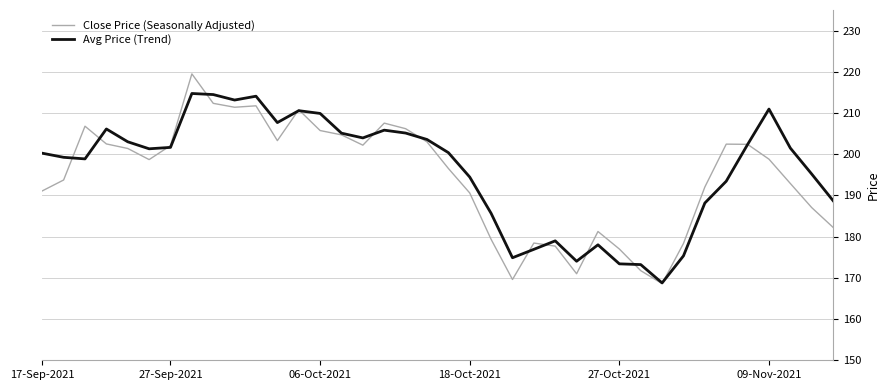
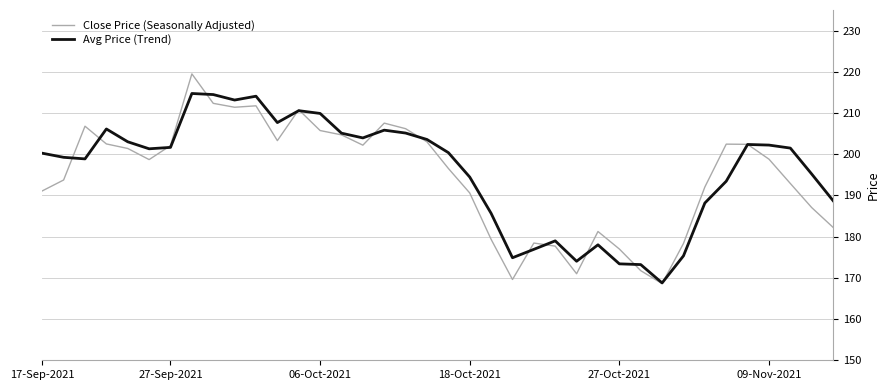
Avg Price (Trend), 09-Nov-2021: 211 -> 202
